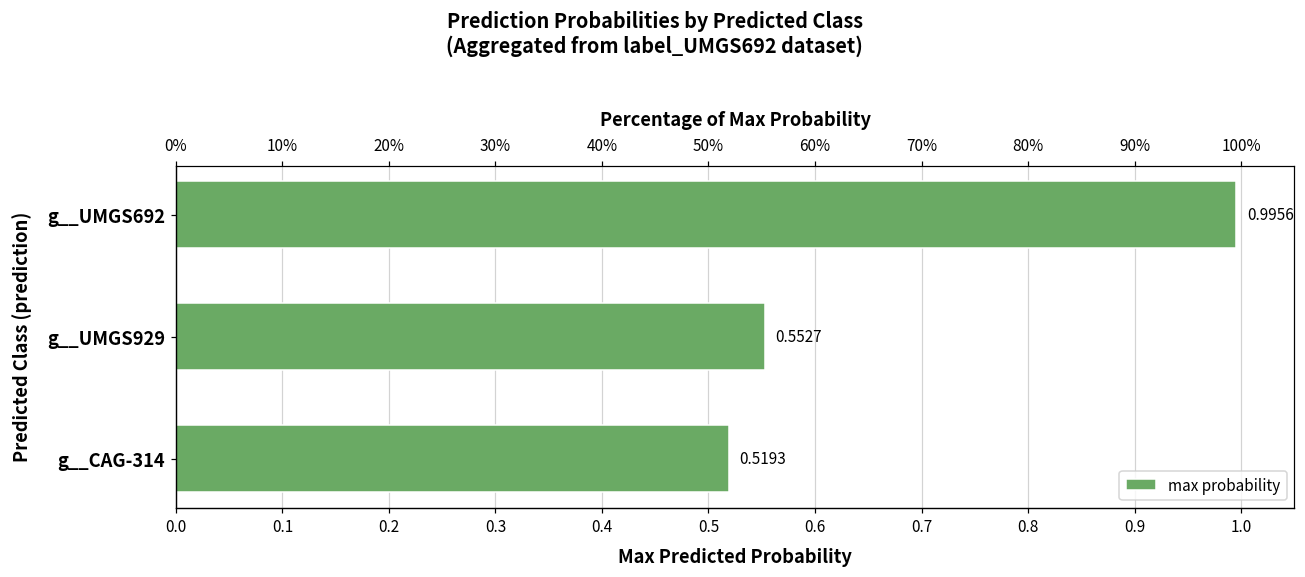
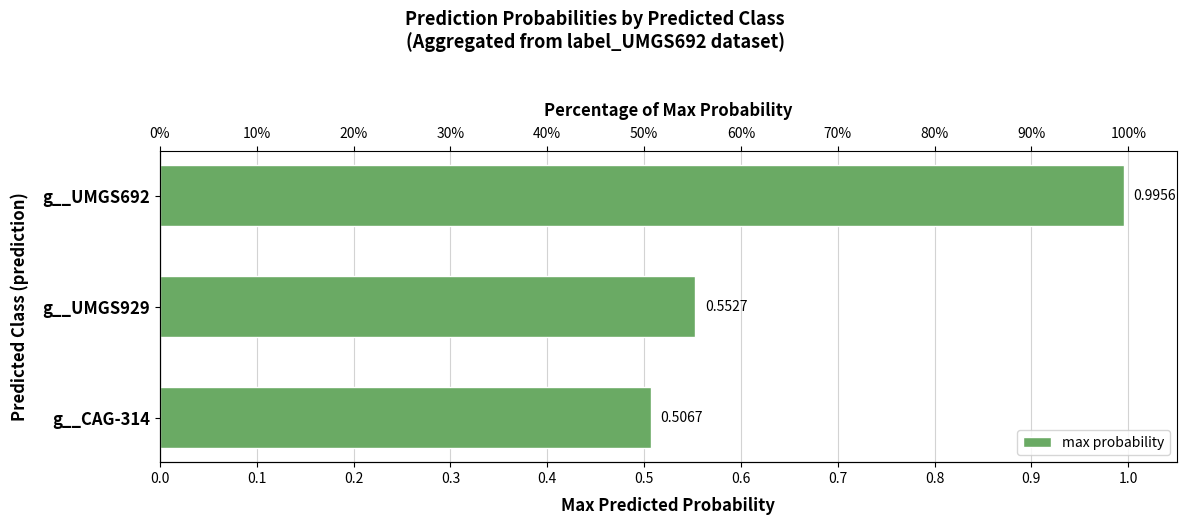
g__CAG-314: 0.5193 -> 0.5067
